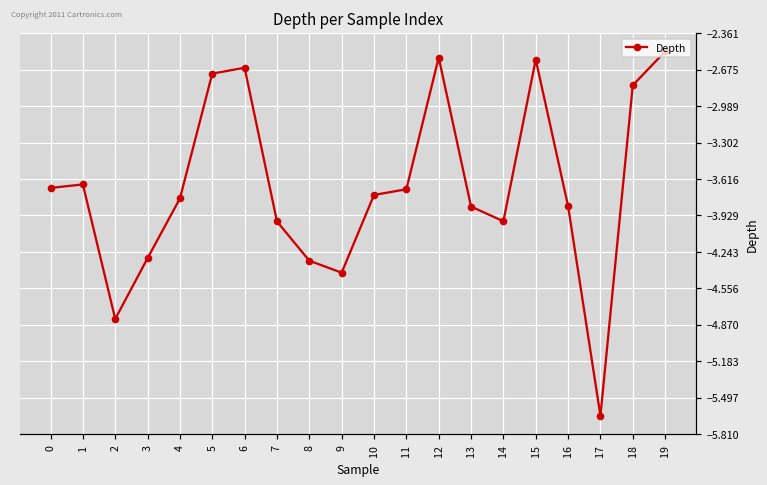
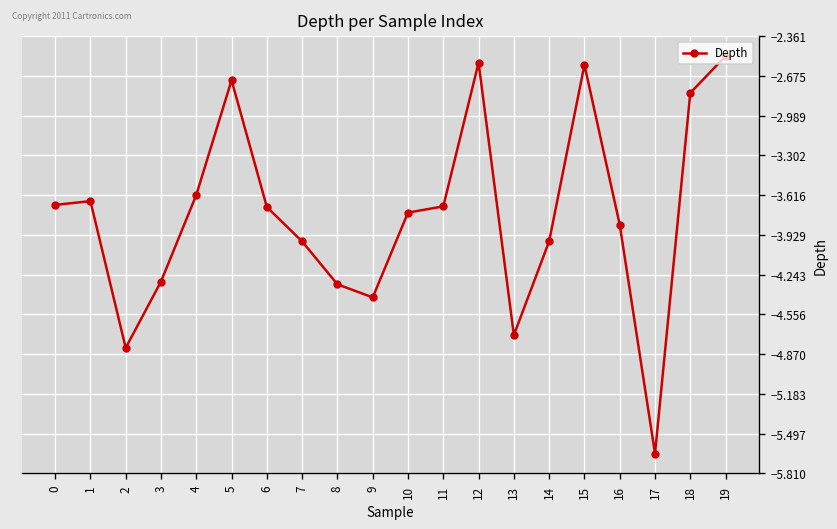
4: -3.78 -> -3.61
6: -2.66 -> -3.71
13: -3.85 -> -4.72
